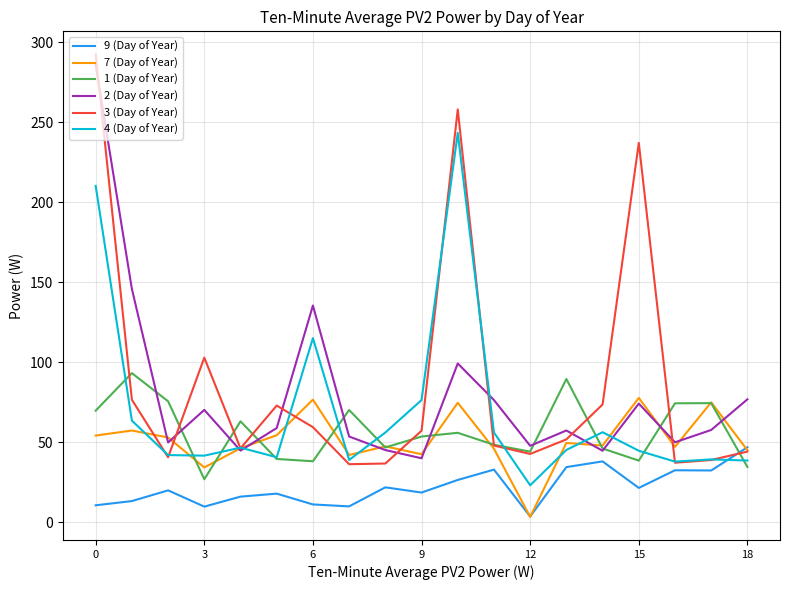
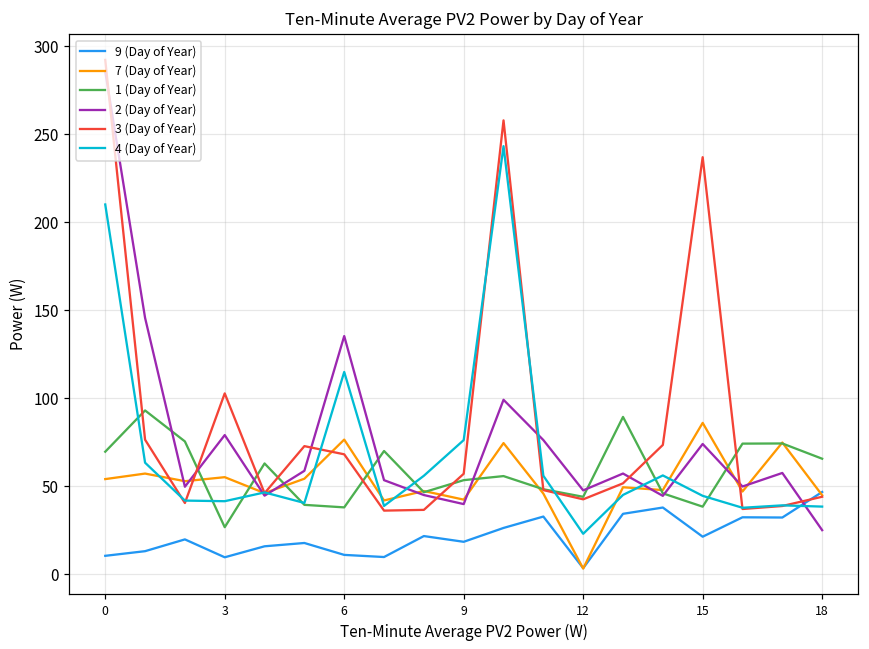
7 (Day of Year), 3: 34 -> 55
2 (Day of Year), 3: 70 -> 79
3 (Day of Year), 6: 59 -> 68
7 (Day of Year), 15: 78 -> 86
1 (Day of Year), 18: 34 -> 66
2 (Day of Year), 18: 77 -> 25
